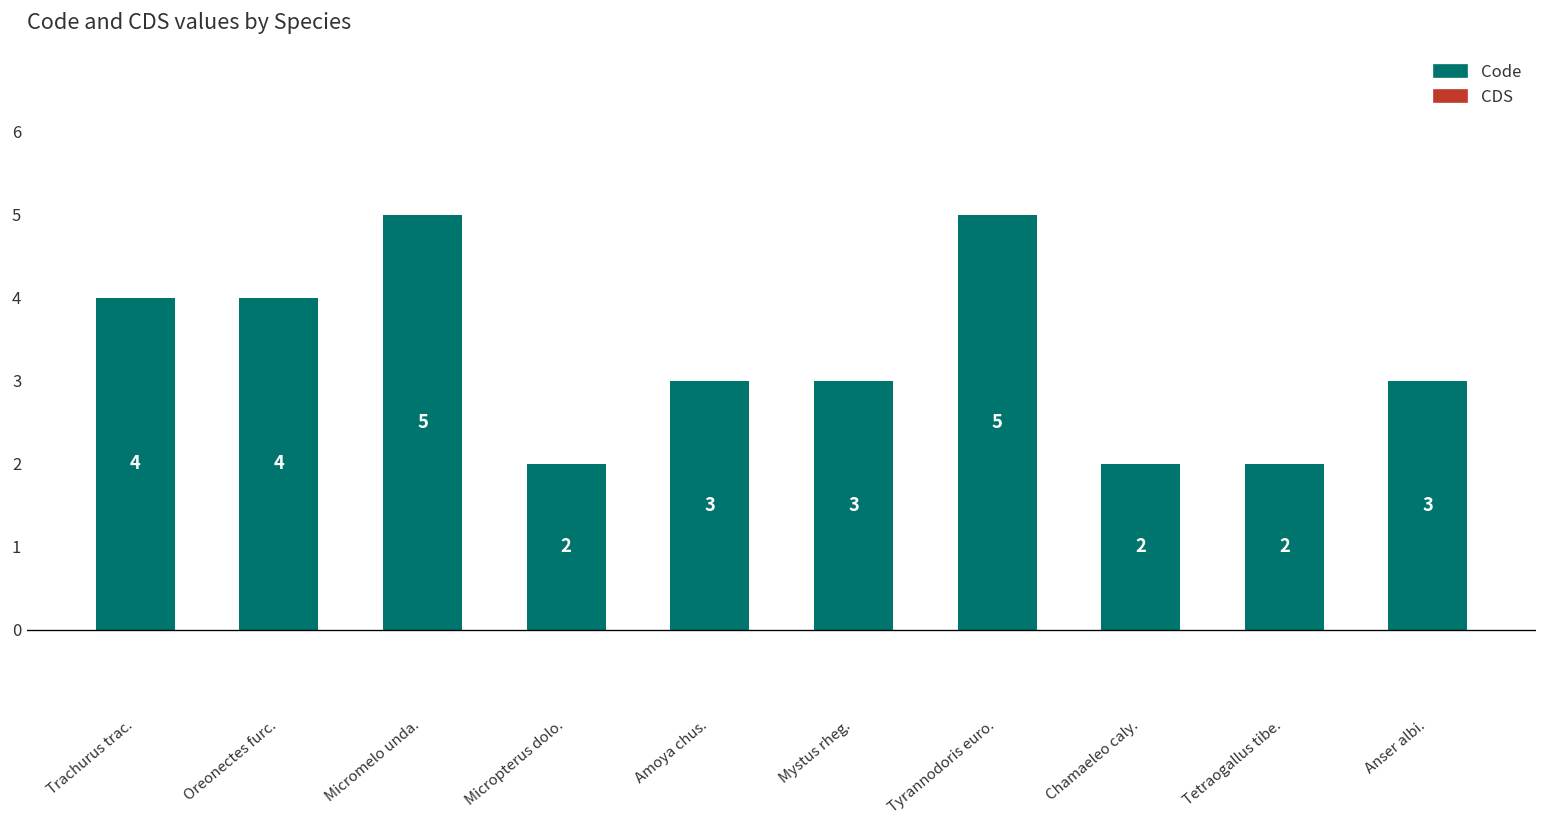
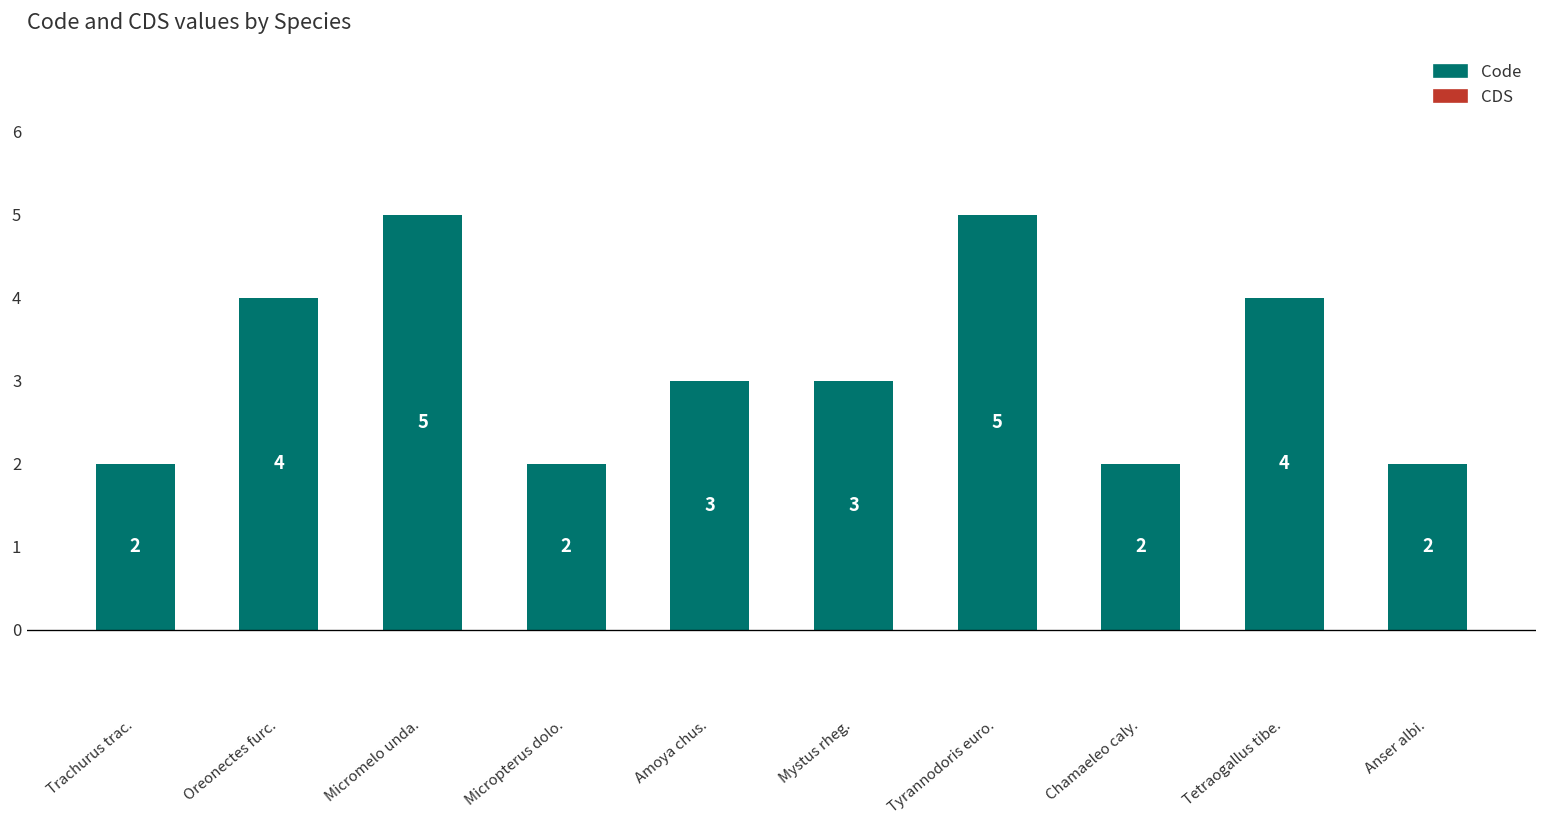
Code, Trachurus trac.: 4 -> 2
Code, Tetraogallus tibe.: 2 -> 4
Code, Anser albi.: 3 -> 2
